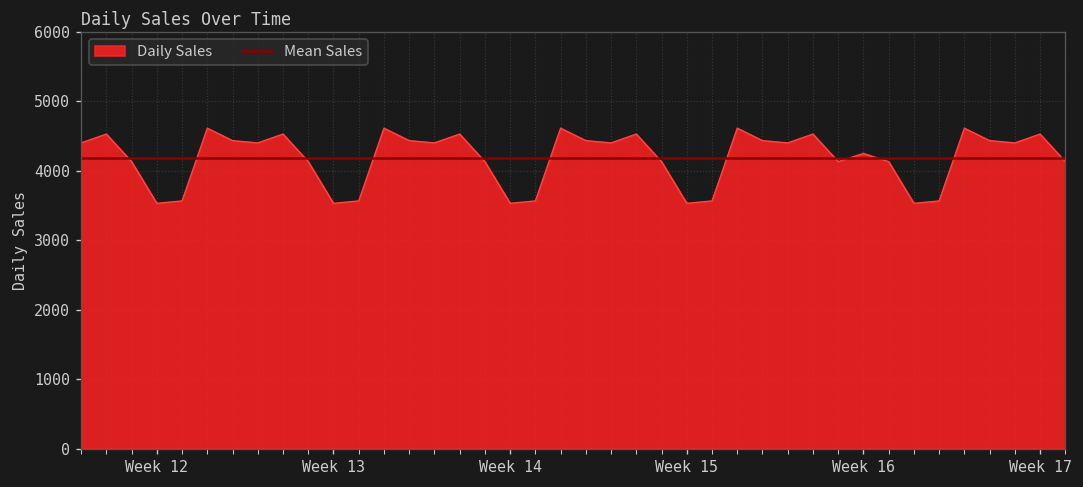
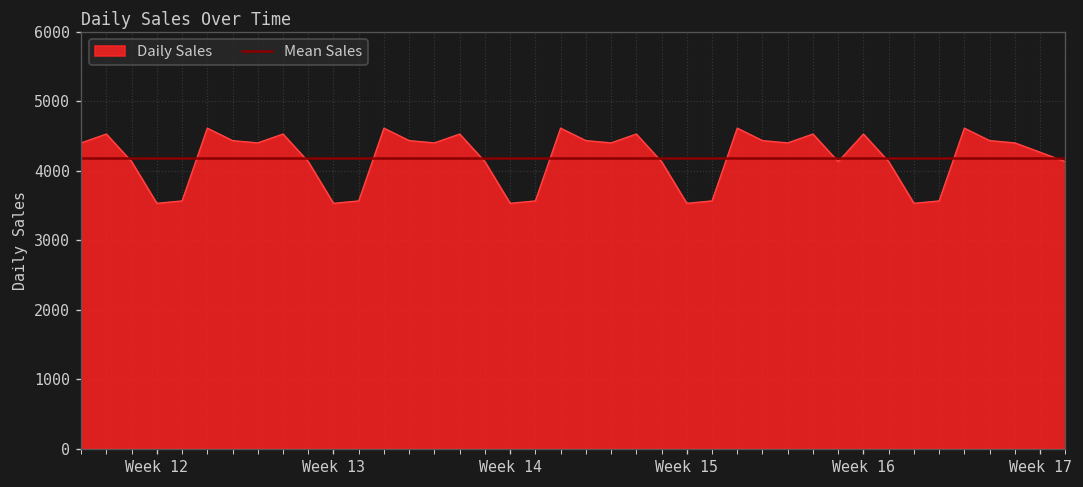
Week 16: 4200 -> 4500
Week 17: 4500 -> 4300
